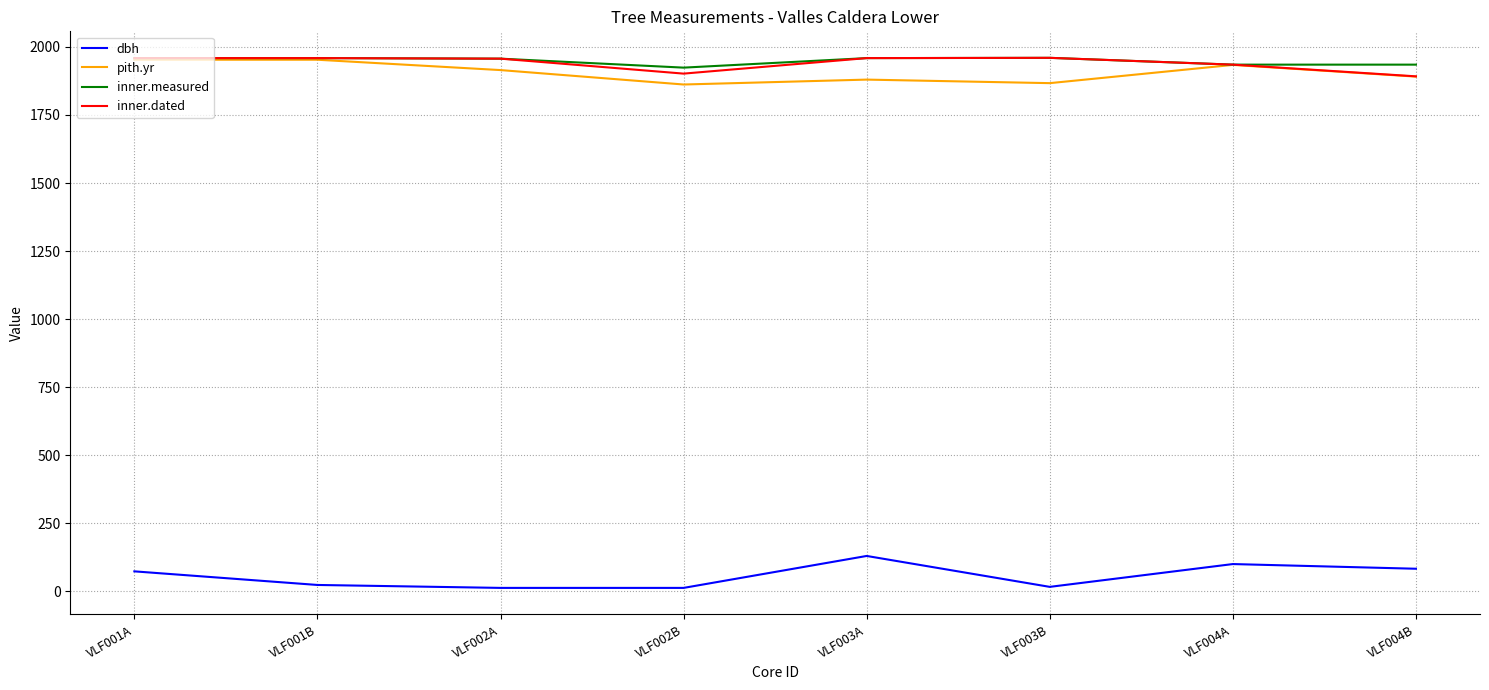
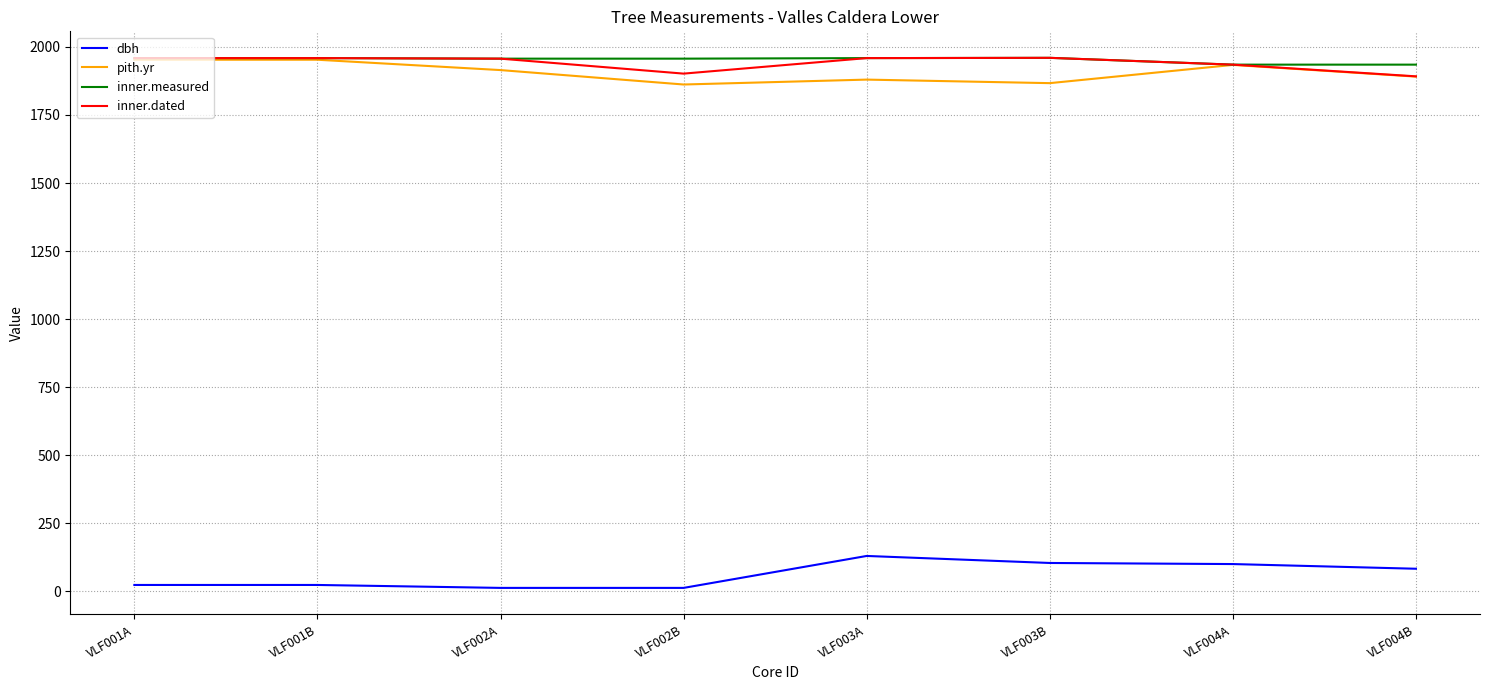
dbh, VLF001A: 70 -> 20
inner.measured, VLF002B: 1920 -> 1960
dbh, VLF003B: 20 -> 100
